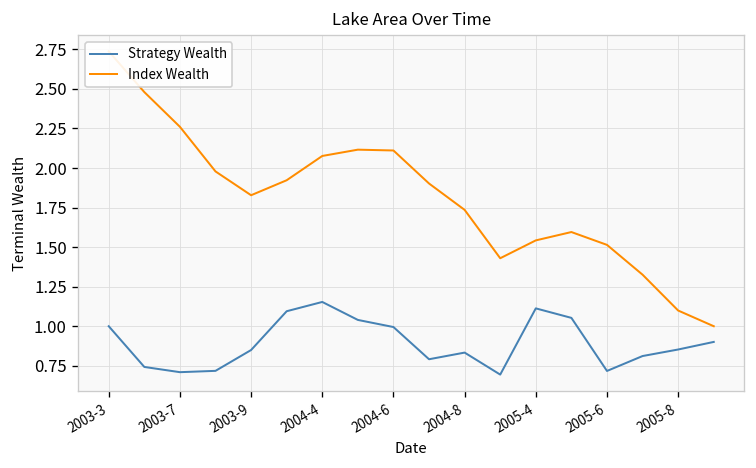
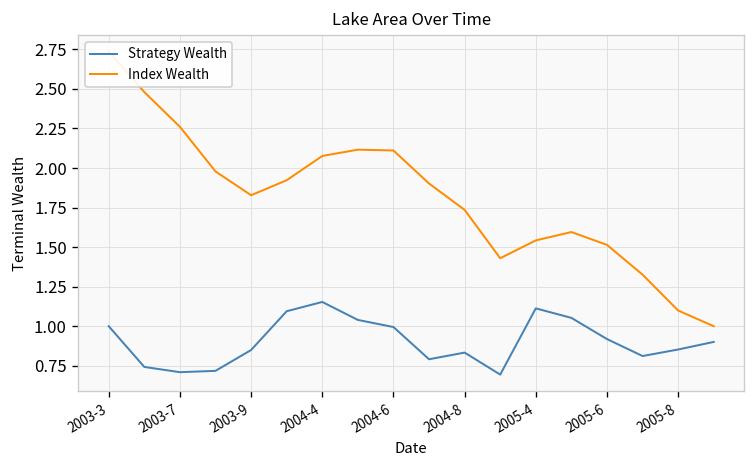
Strategy Wealth, 2005-6: 0.72 -> 0.92
